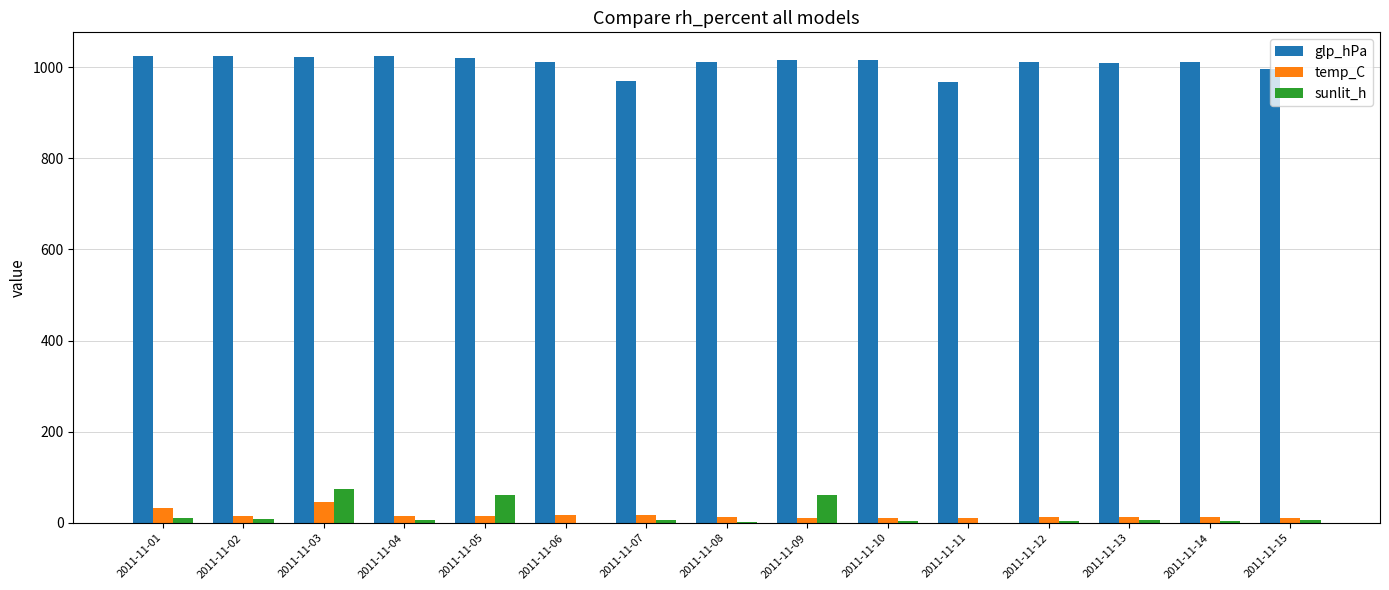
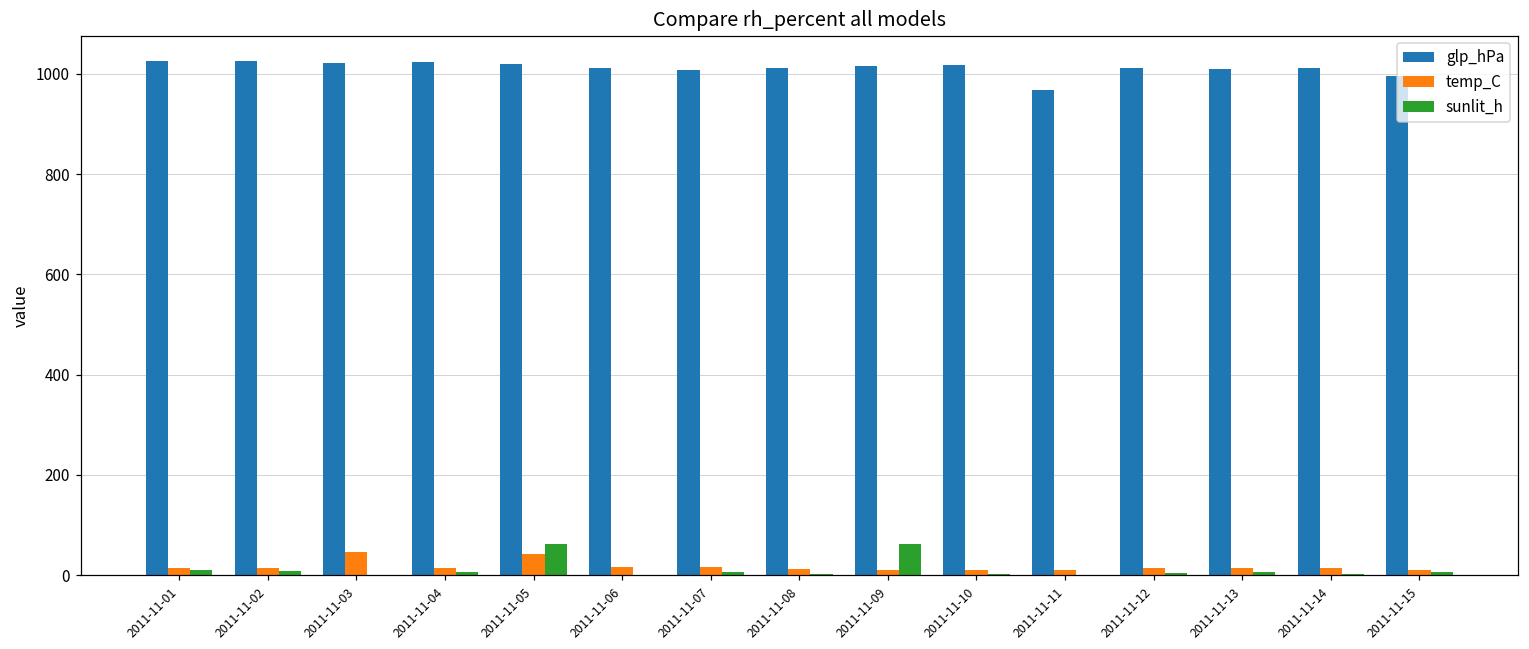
temp_C, 2011-11-01: 30 -> 10
sunlit_h, 2011-11-03: 70 -> 0
temp_C, 2011-11-05: 20 -> 40
glp_hPa, 2011-11-07: 970 -> 1010
